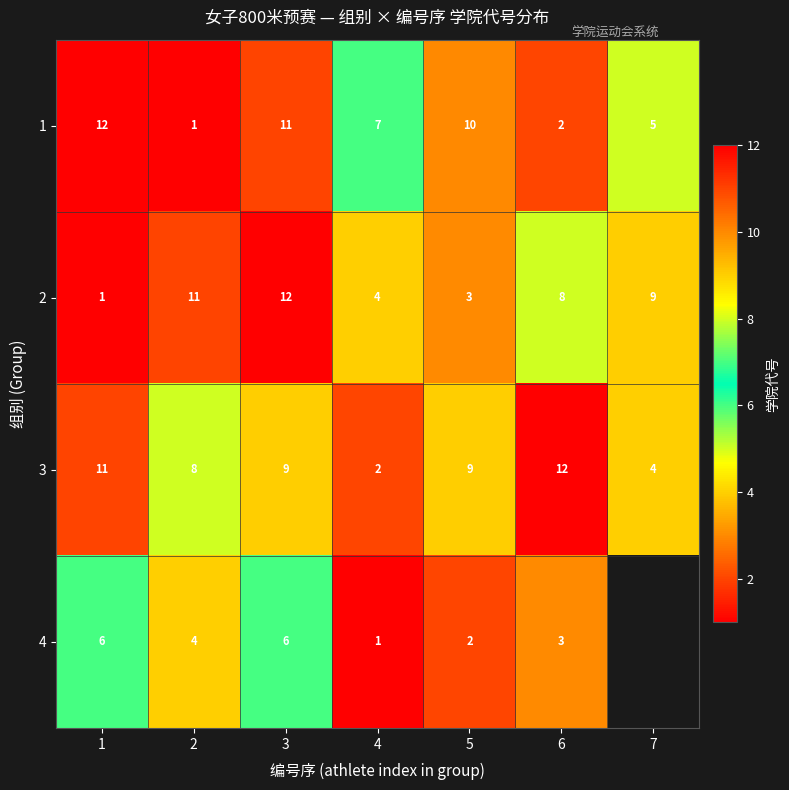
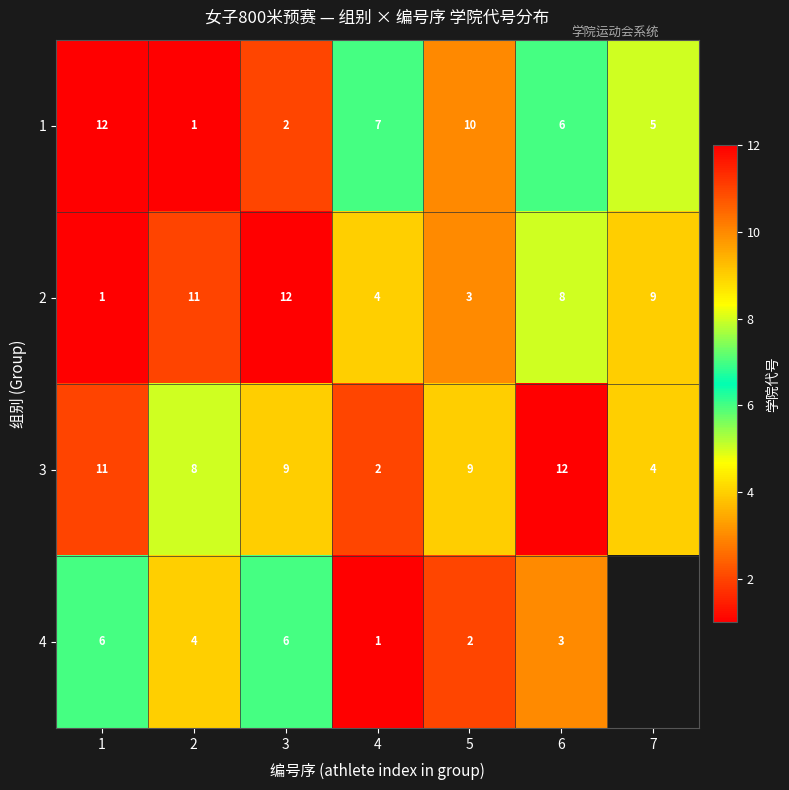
1, 3: 11 -> 2
1, 6: 2 -> 6
